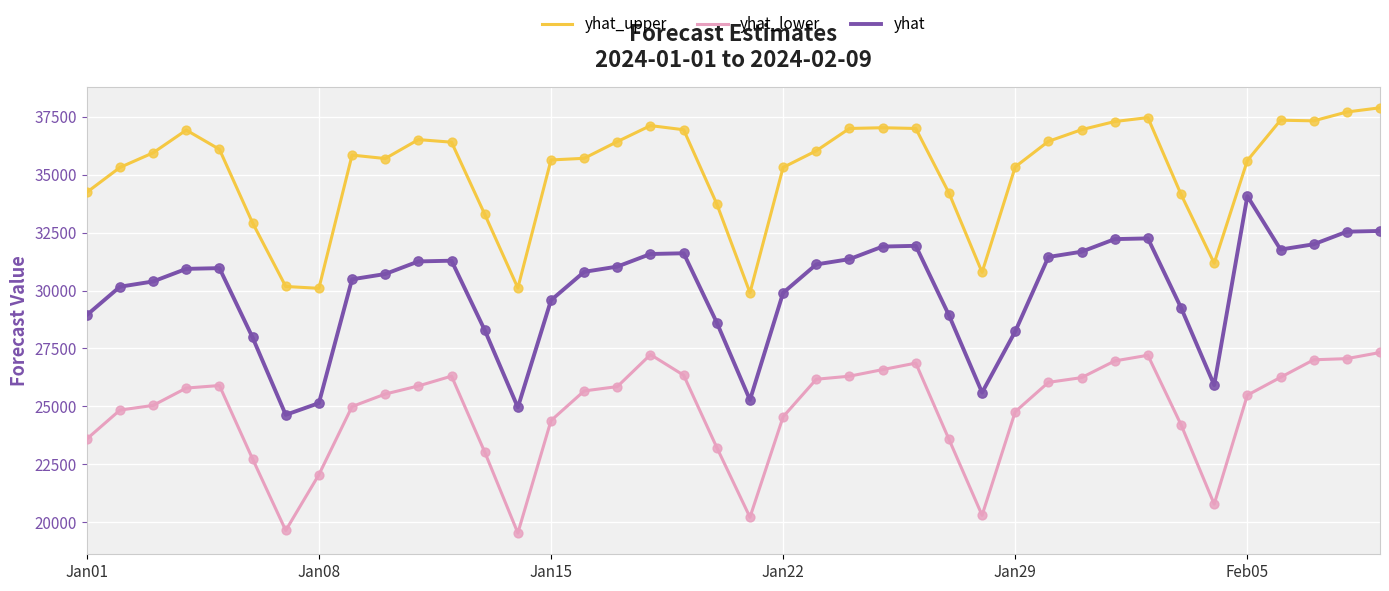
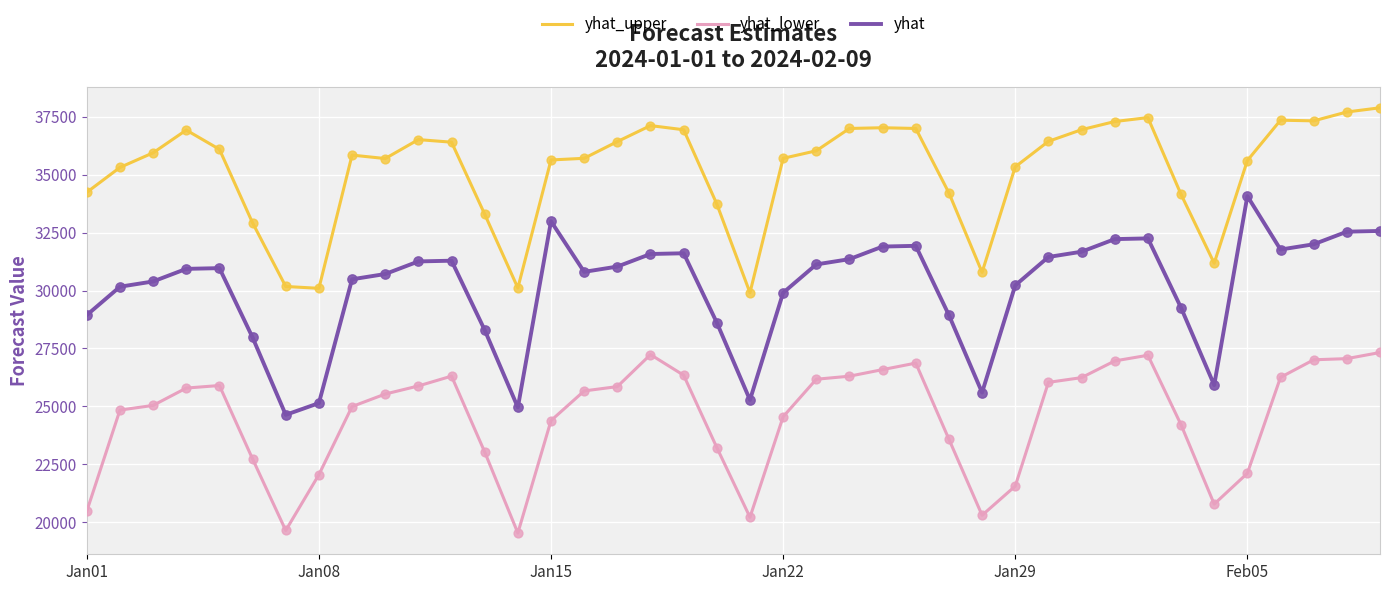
yhat_lower, Jan01: 23600 -> 20500
yhat, Jan15: 29600 -> 33000
yhat_upper, Jan22: 35300 -> 35700
yhat_lower, Jan29: 24800 -> 21600
yhat, Jan29: 28200 -> 30200
yhat_lower, Feb05: 25500 -> 22100
